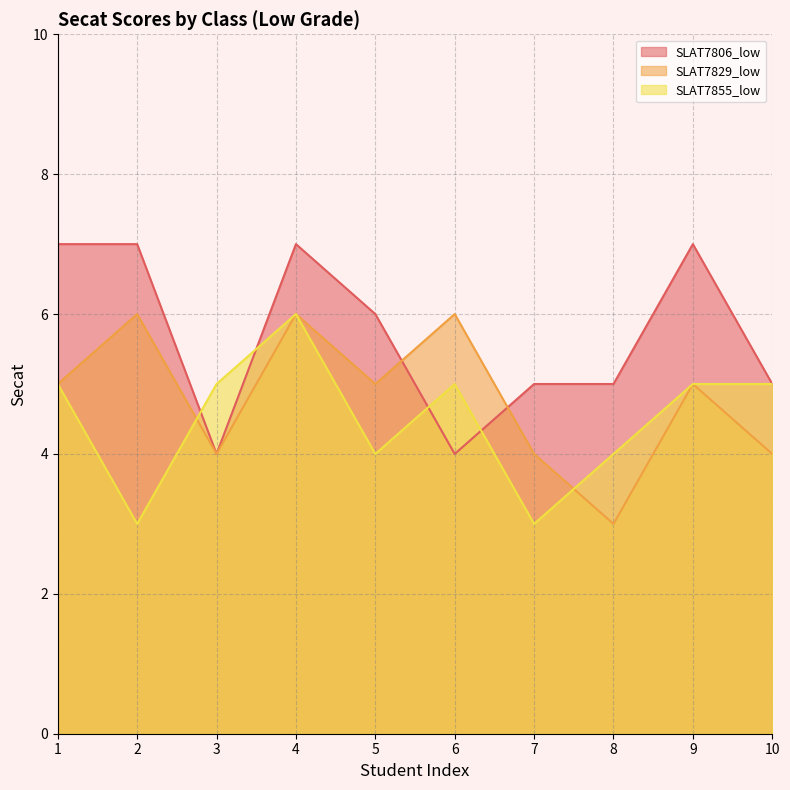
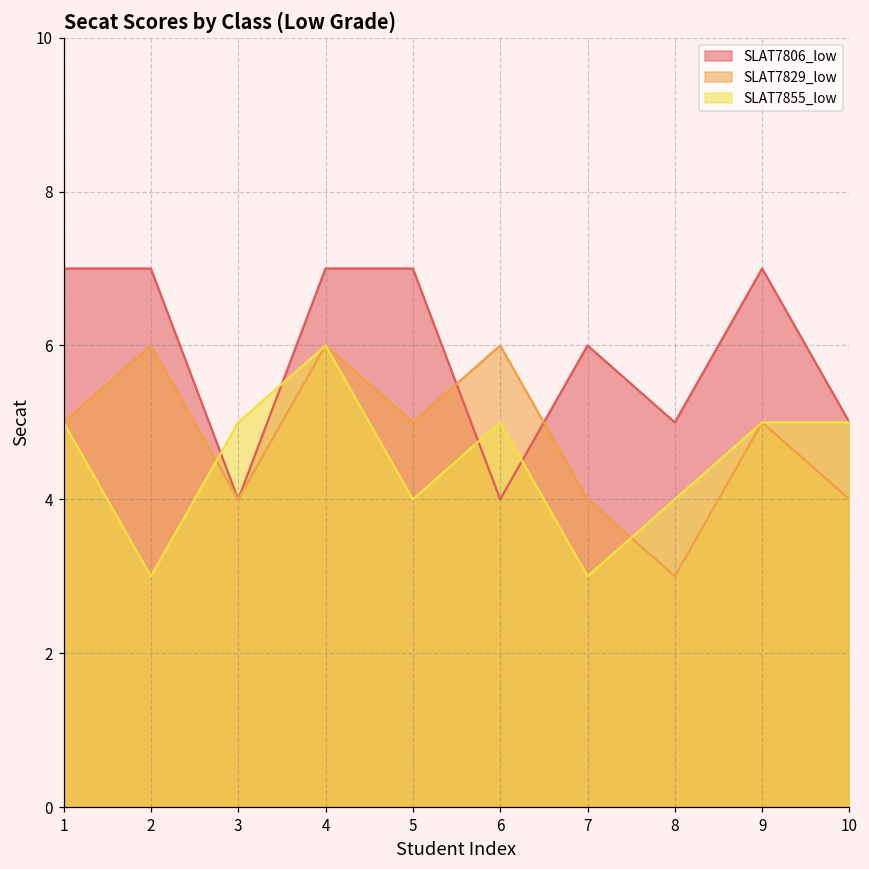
SLAT7806_low, 5: 6 -> 7
SLAT7806_low, 7: 5 -> 6
